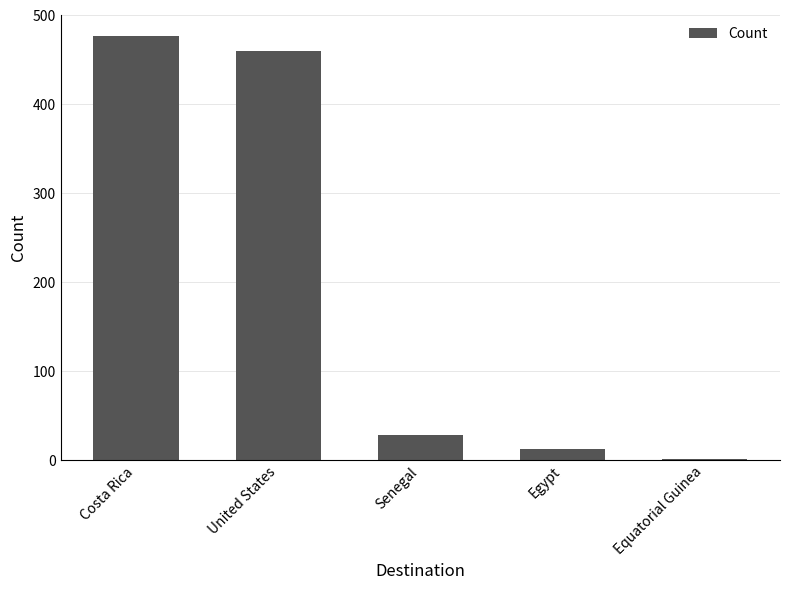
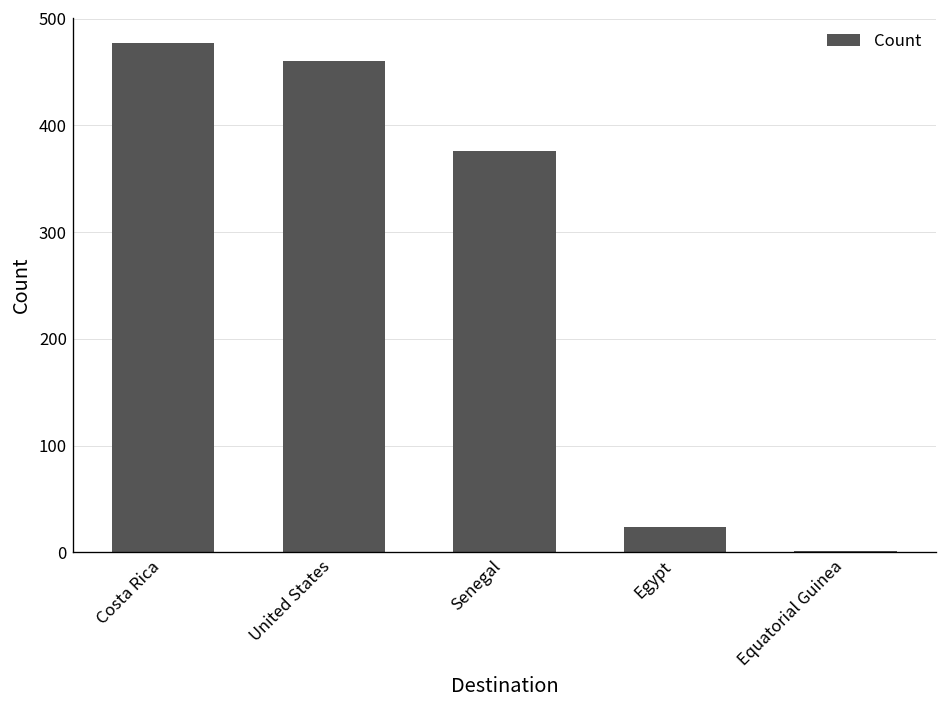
Senegal: 30 -> 380
Egypt: 10 -> 20
